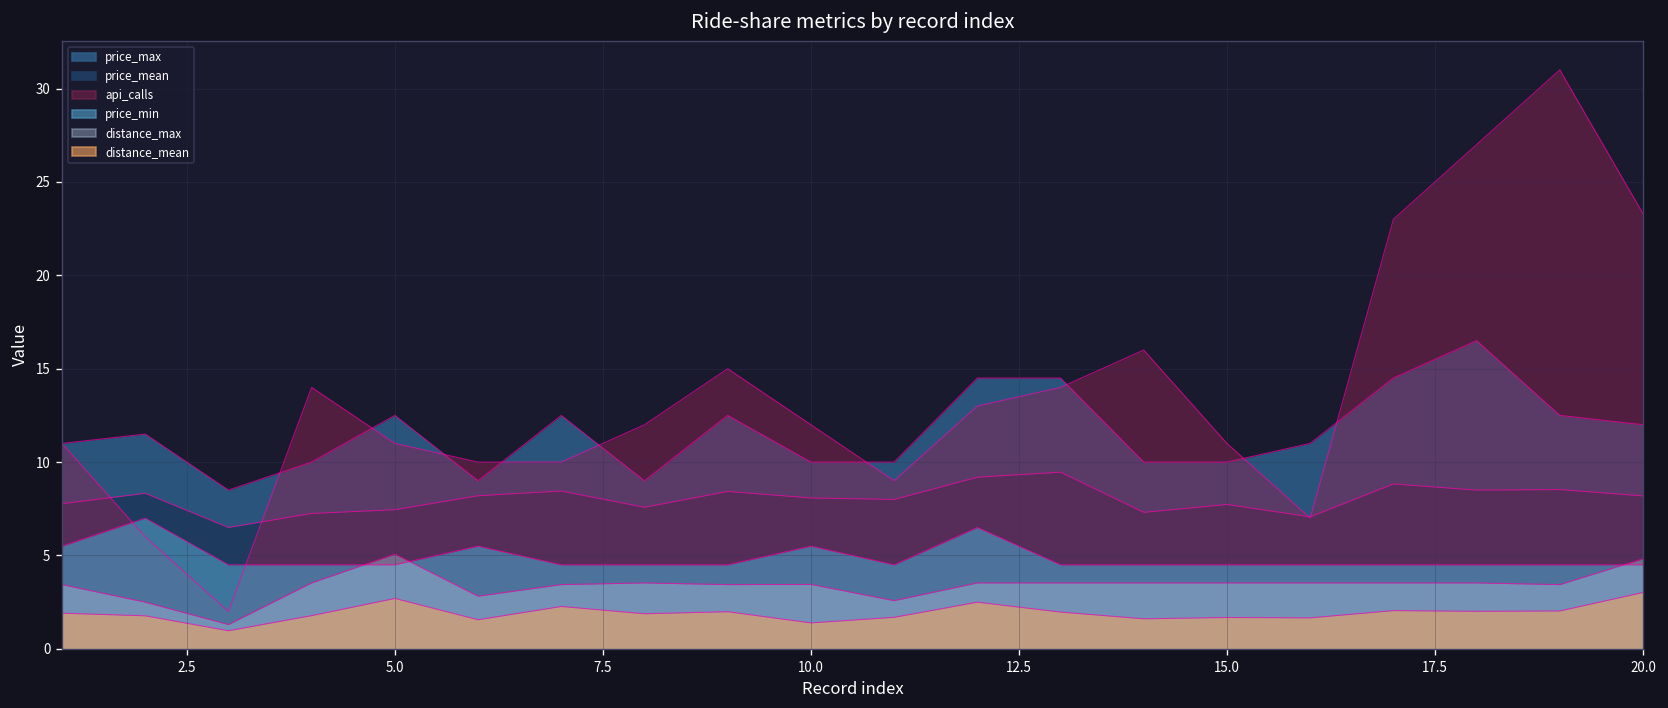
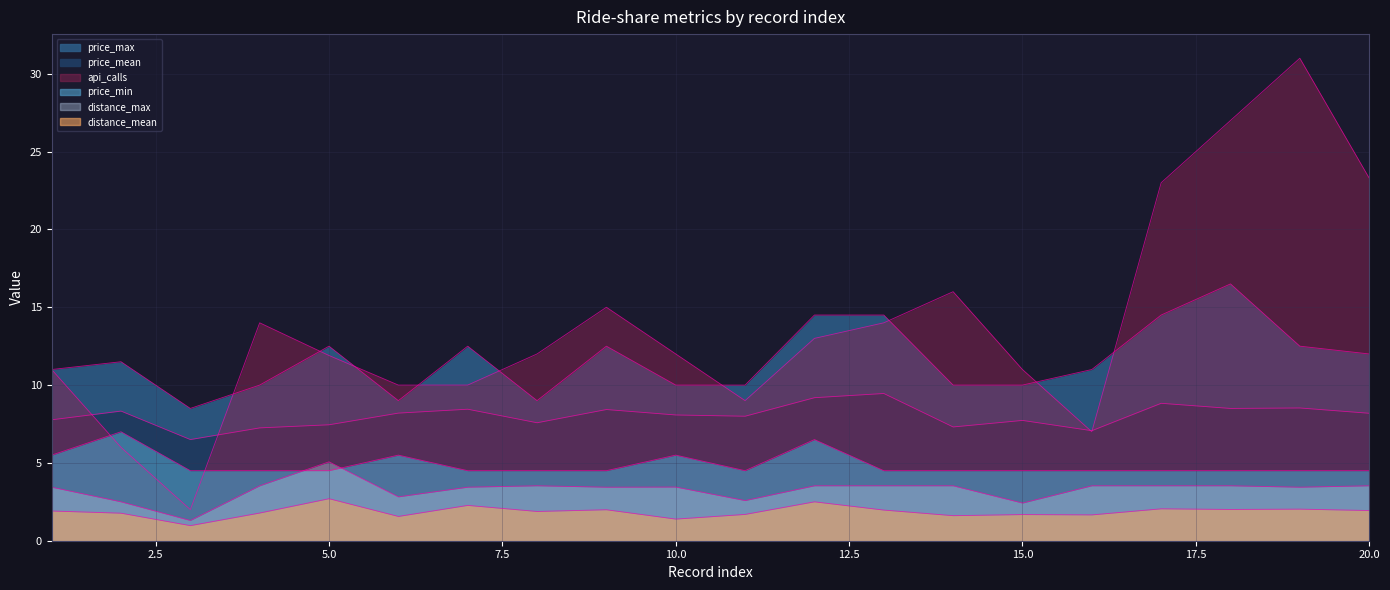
api_calls, 5.0: 11.0 -> 11.9
distance_max, 15.0: 3.5 -> 2.4
distance_max, 20.0: 4.8 -> 3.5
distance_mean, 20.0: 3.0 -> 1.9
